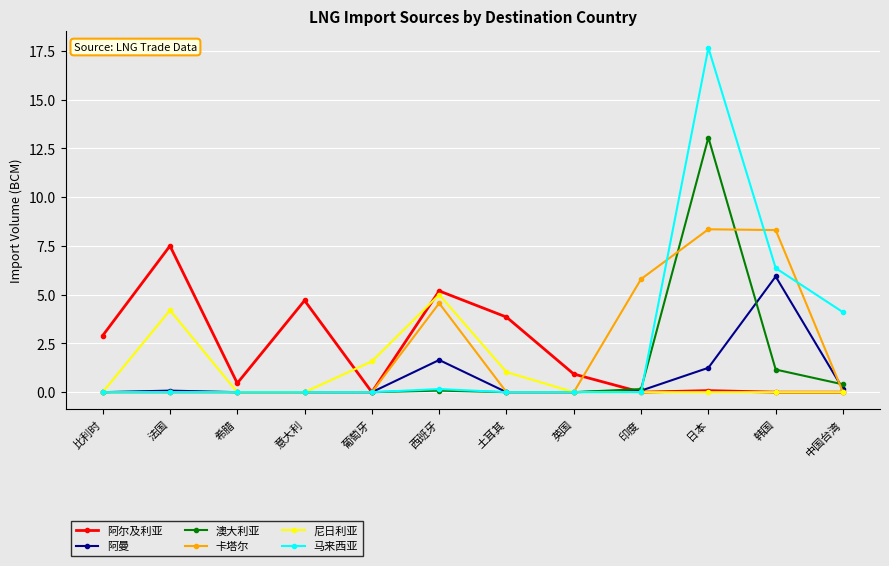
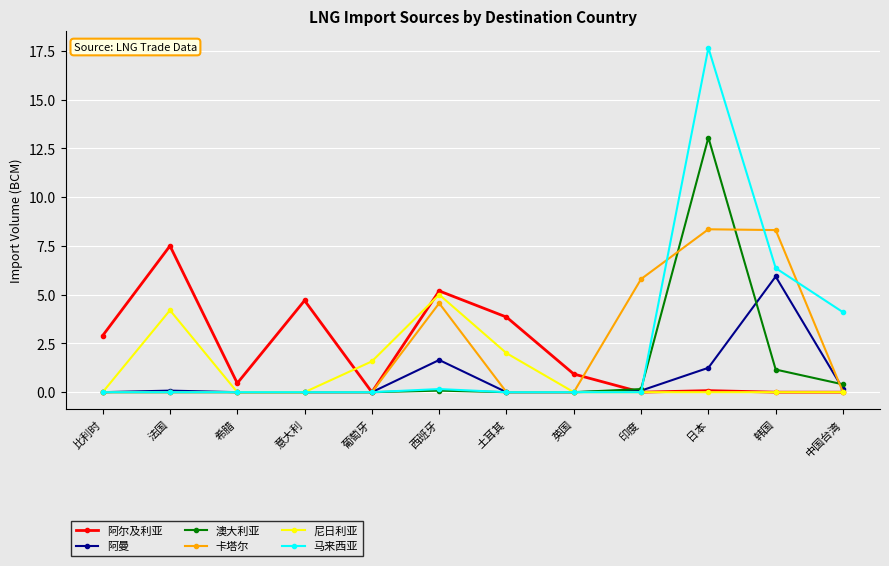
尼日利亚, 土耳其: 1.0 -> 2.0
